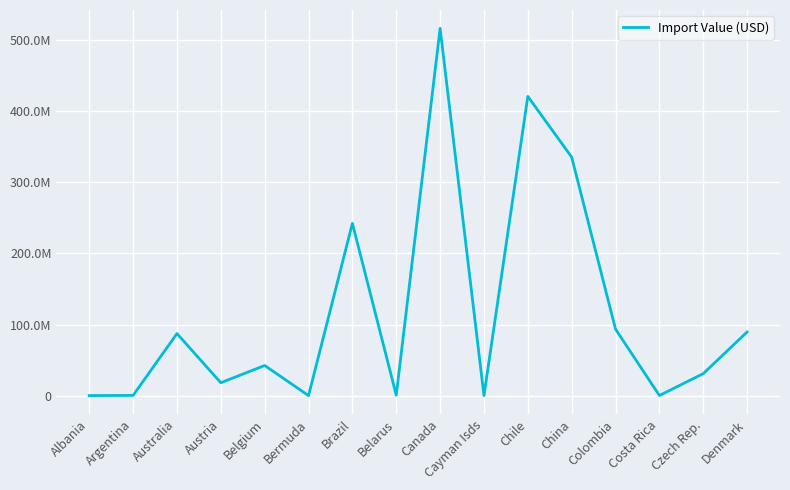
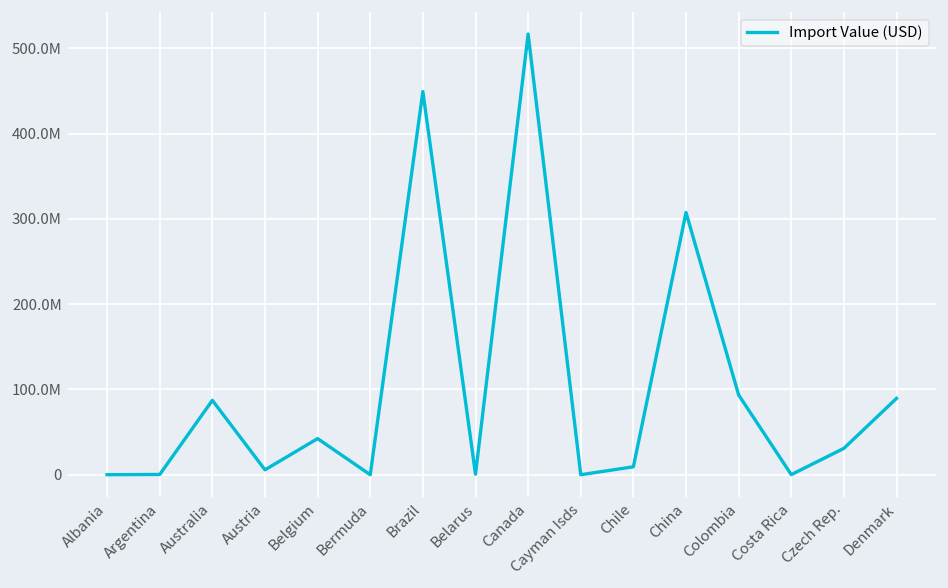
Austria: 20000000 -> 10000000
Brazil: 240000000 -> 450000000
Chile: 420000000 -> 10000000
China: 340000000 -> 310000000
